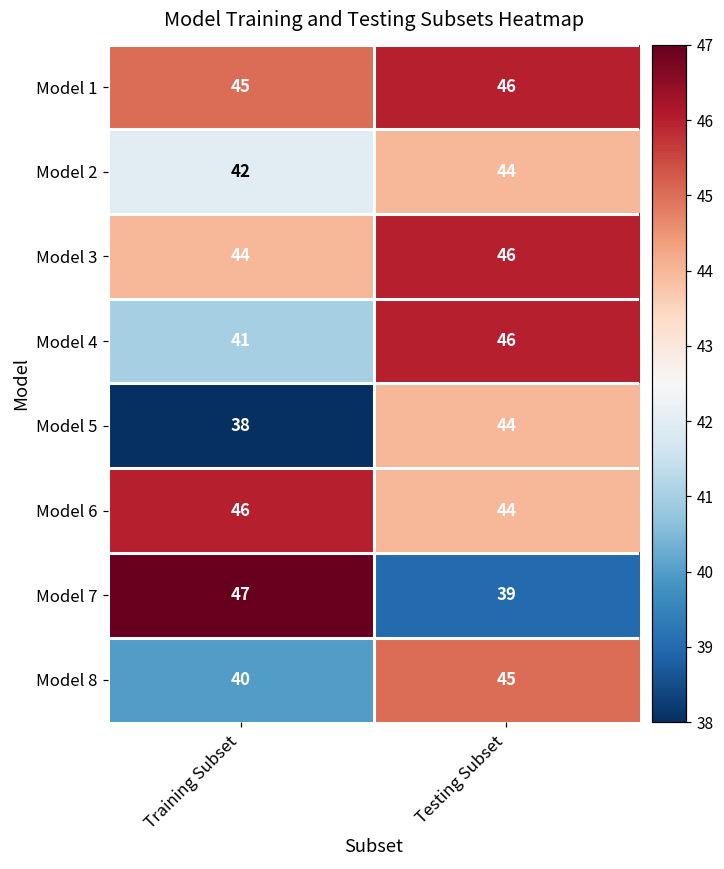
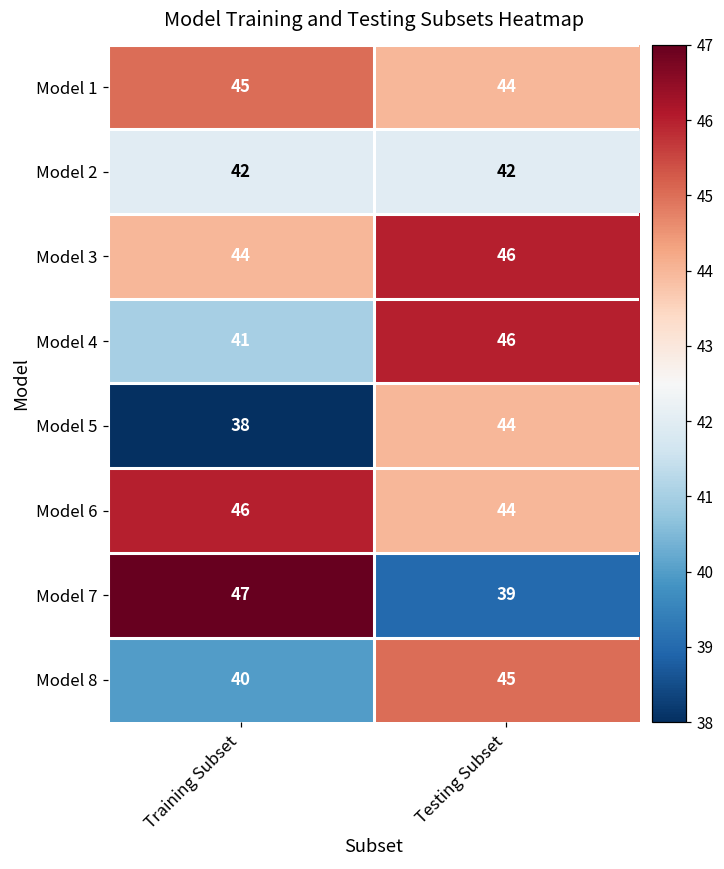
Model 1, Testing Subset: 46 -> 44
Model 2, Testing Subset: 44 -> 42
